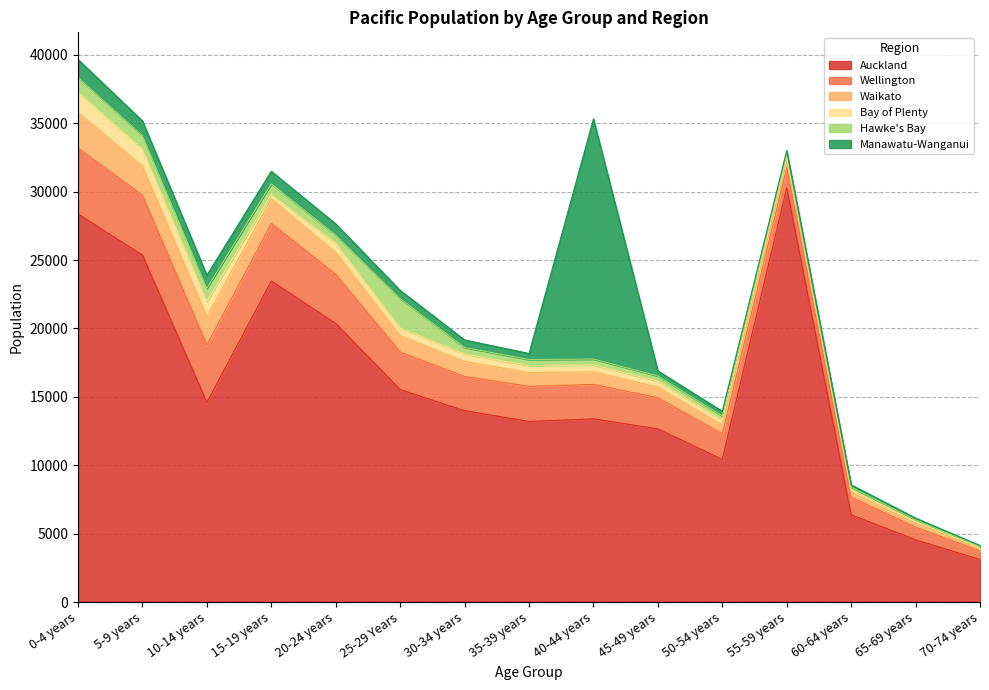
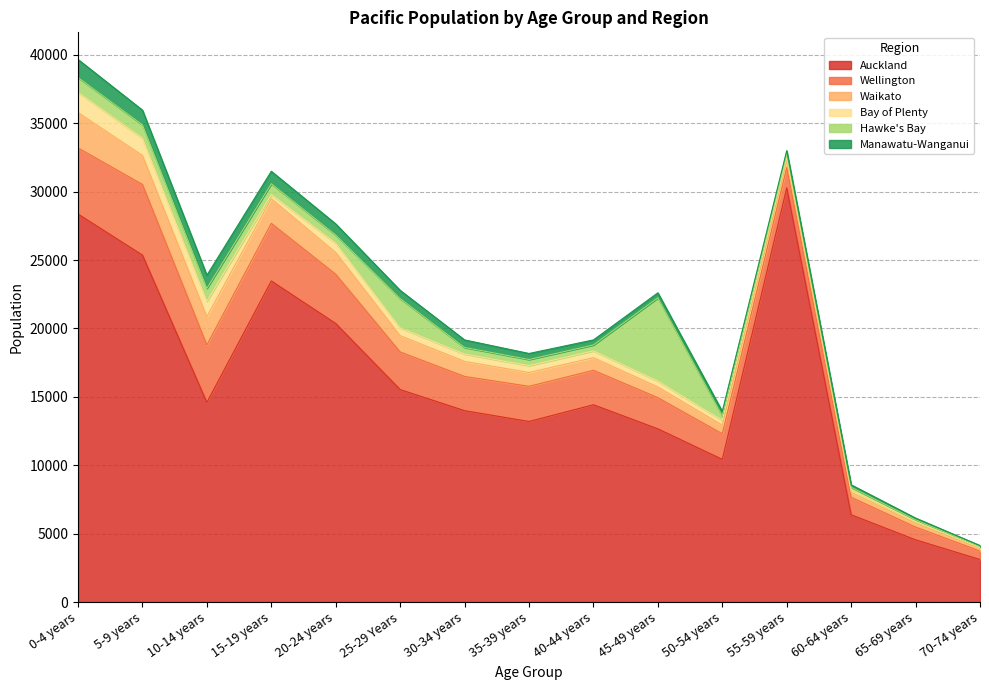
Wellington, 5-9 years: 4400 -> 5200
Auckland, 40-44 years: 13400 -> 14400
Manawatu-Wanganui, 40-44 years: 17600 -> 400
Hawke's Bay, 45-49 years: 400 -> 6100
